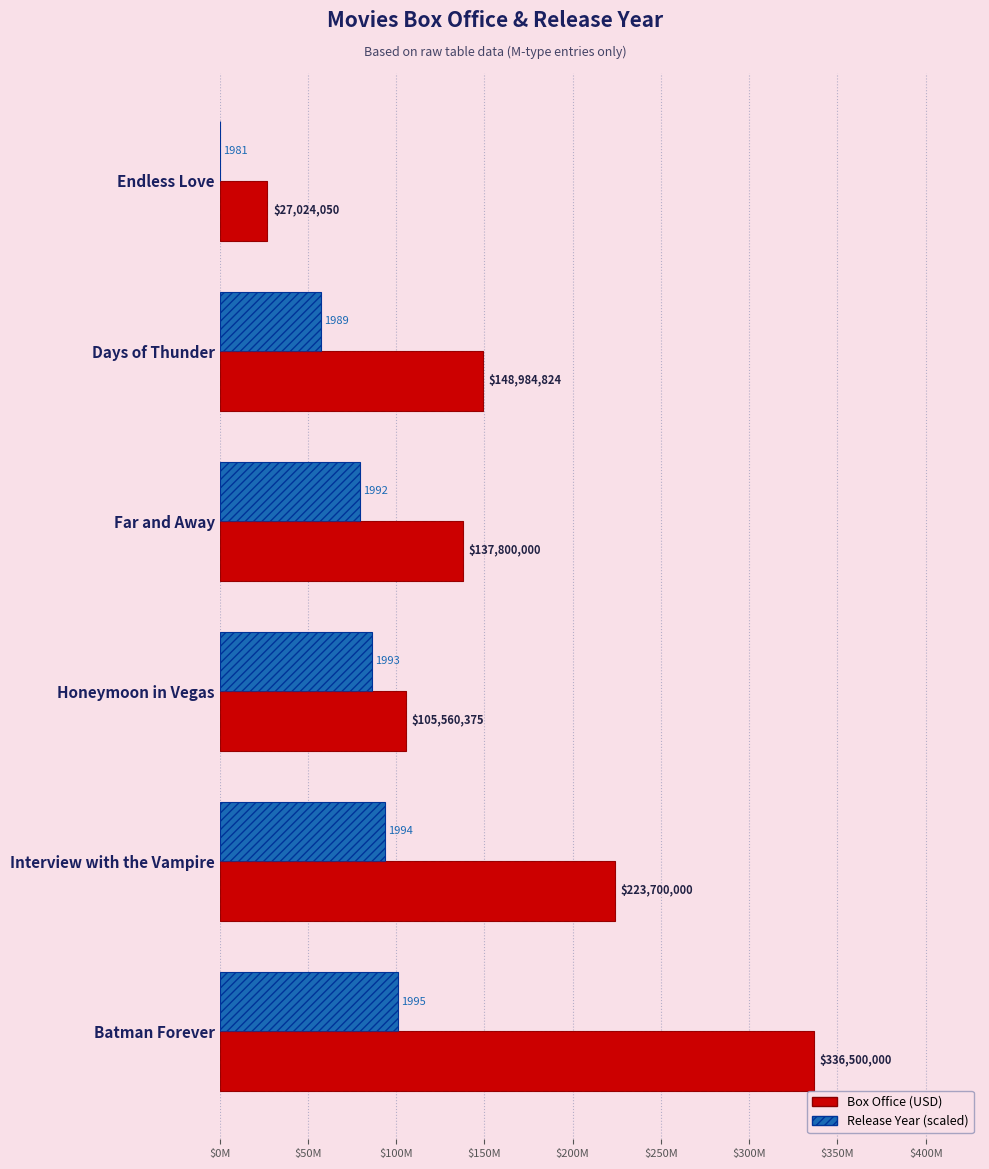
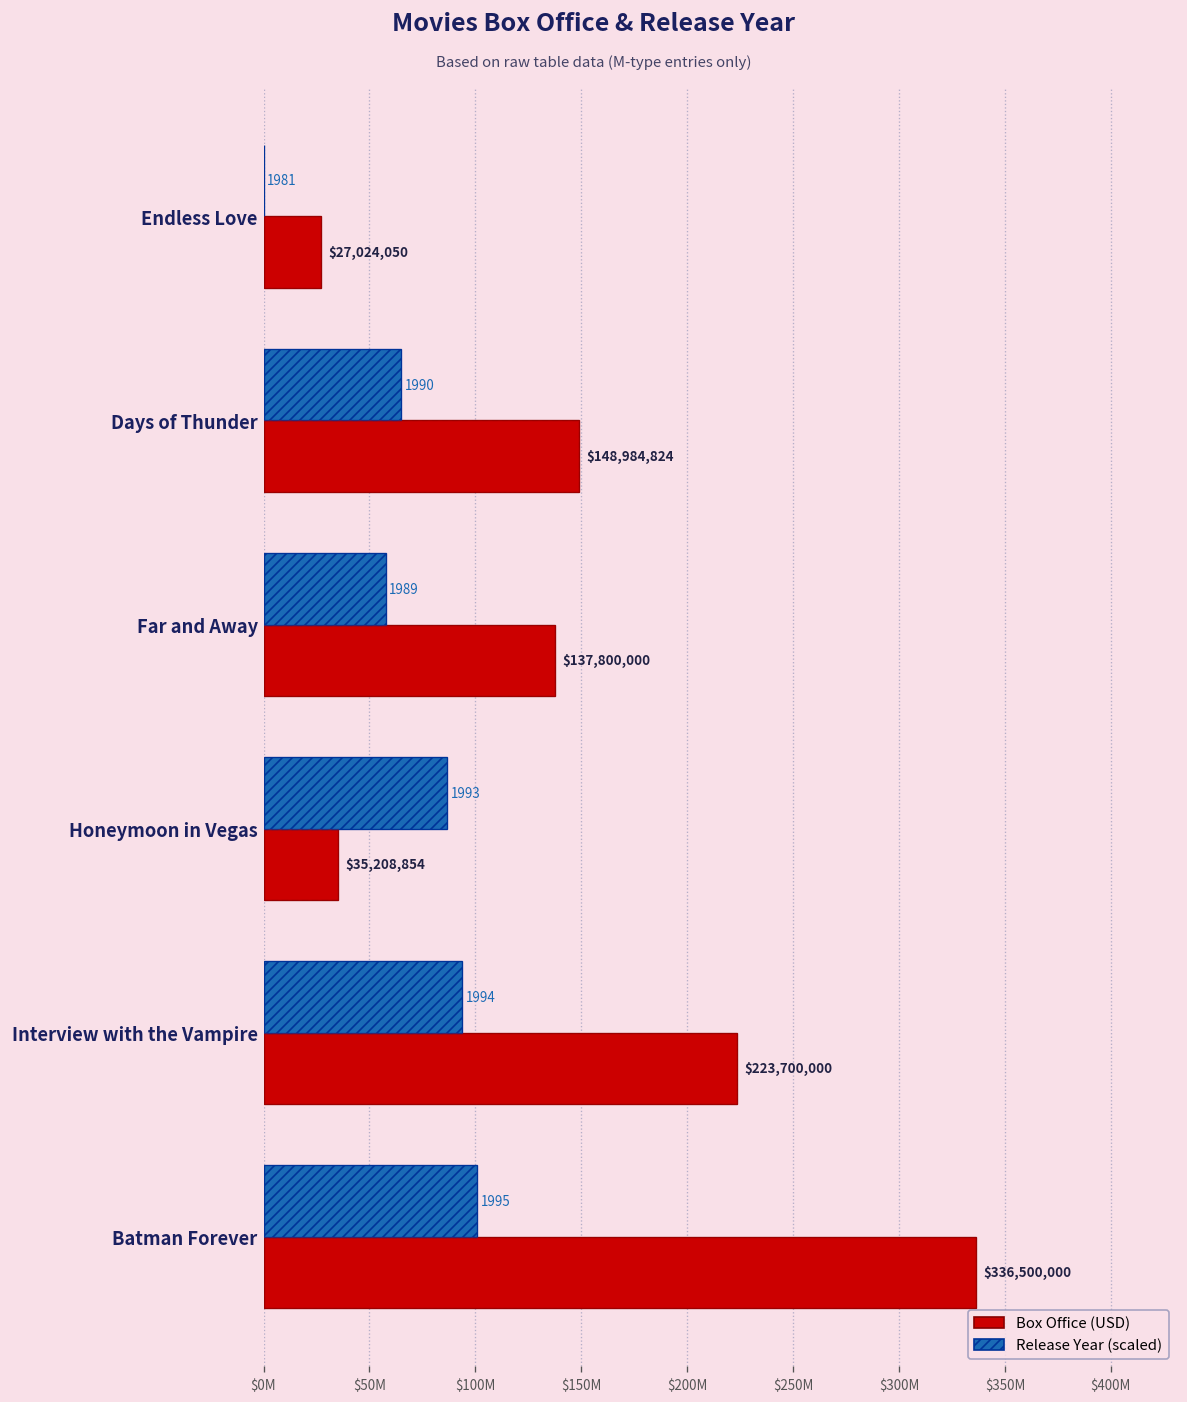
Release Year (scaled), Days of Thunder: 1989 -> 1990
Release Year (scaled), Far and Away: 1992 -> 1989
Box Office (USD), Honeymoon in Vegas: $105,560,375 -> $35,208,854
